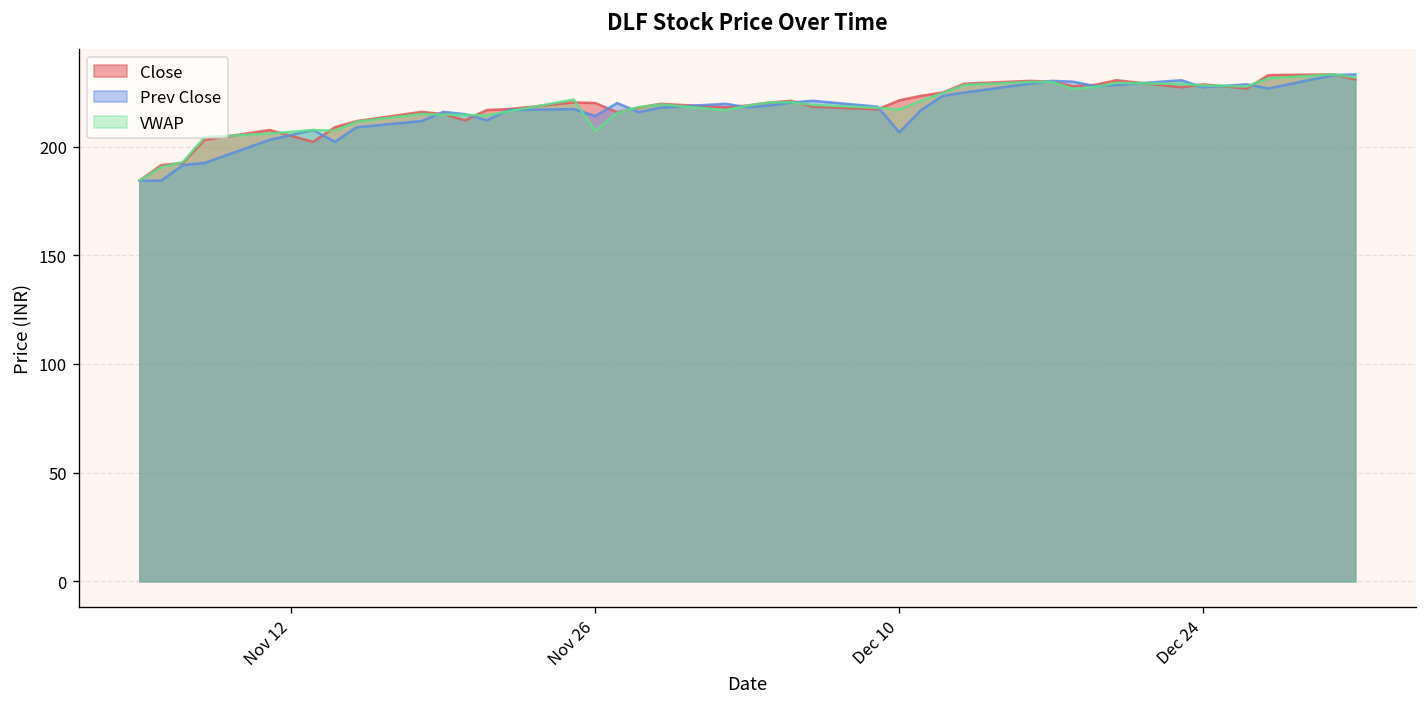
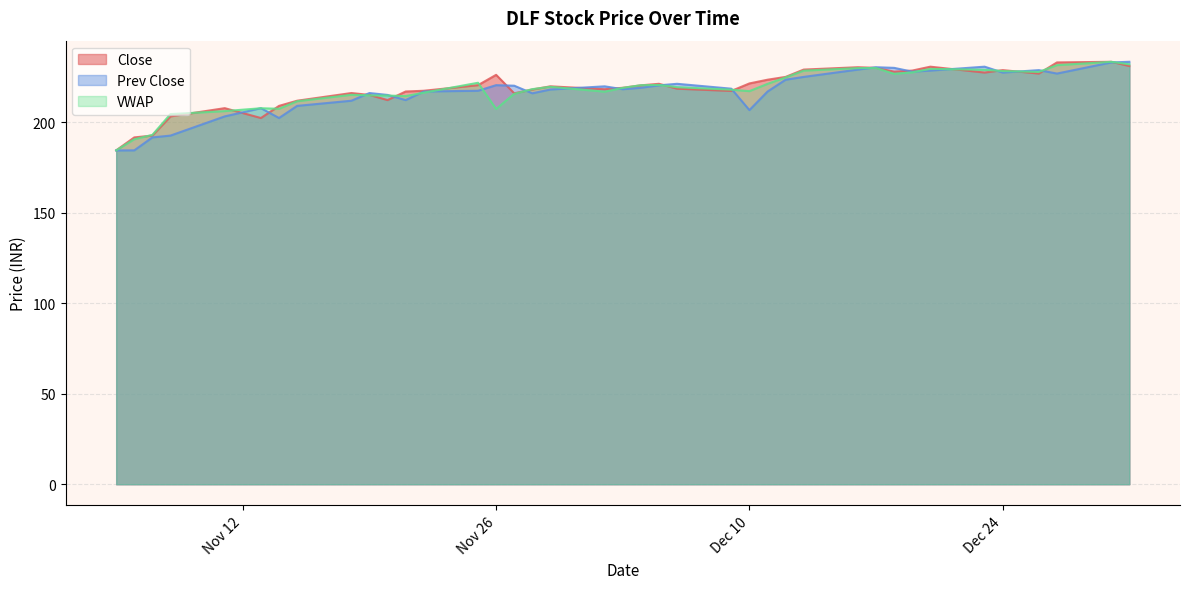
Close, Nov 26: 220 -> 226
Prev Close, Nov 26: 214 -> 220
